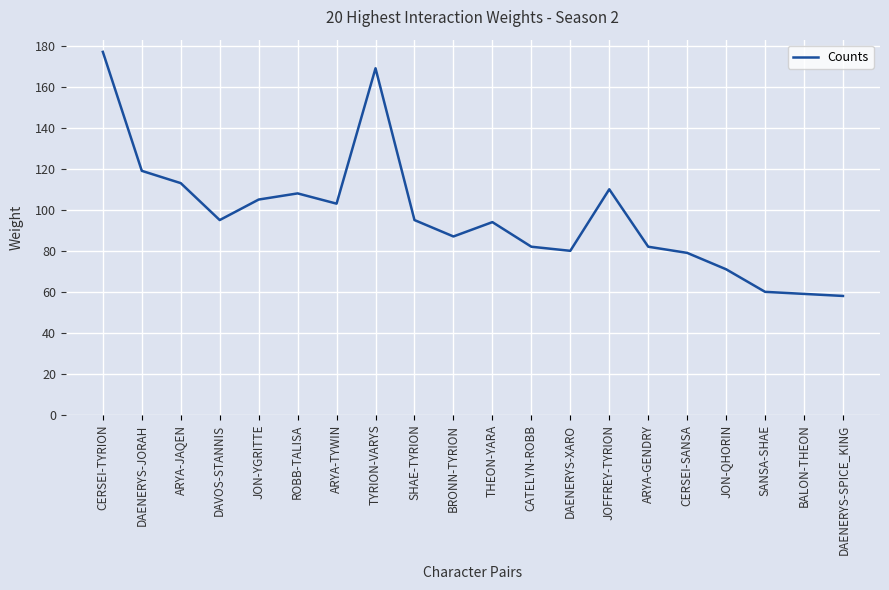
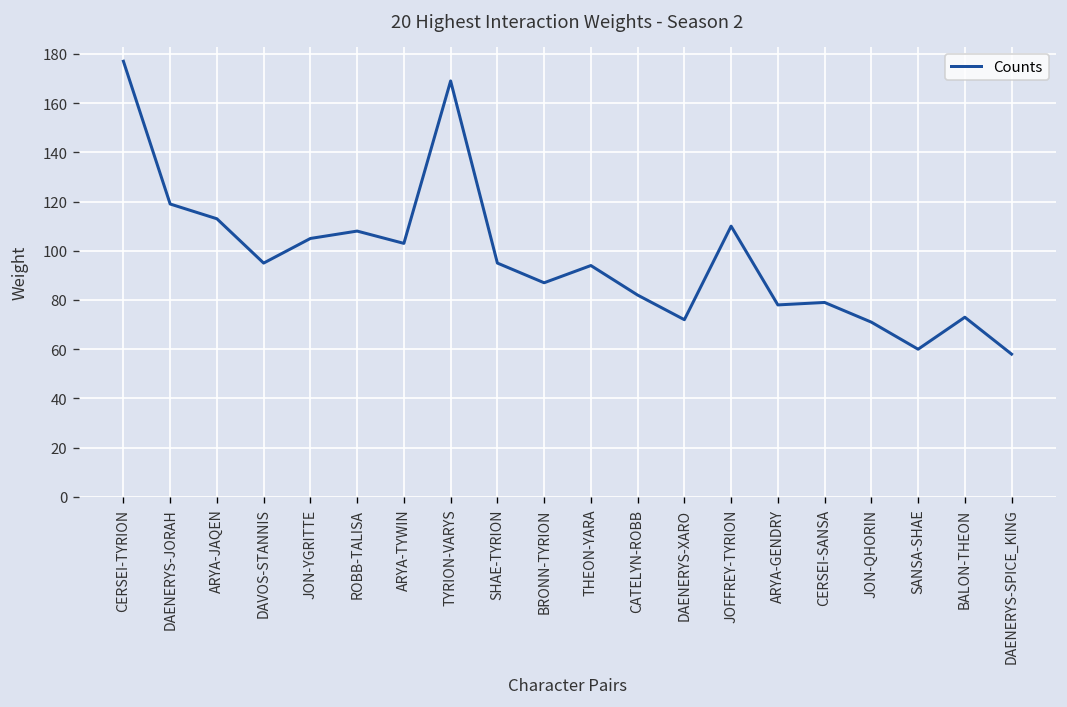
DAENERYS-XARO: 80 -> 72
ARYA-GENDRY: 82 -> 78
BALON-THEON: 59 -> 73
